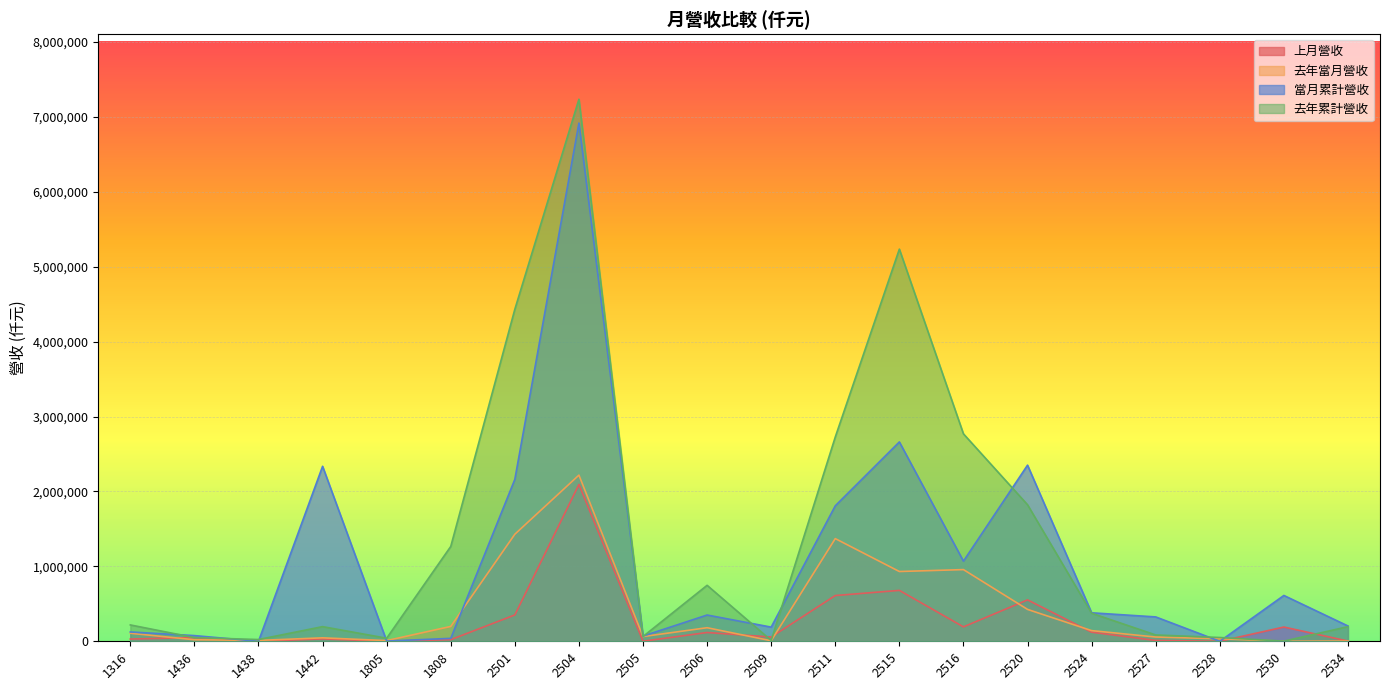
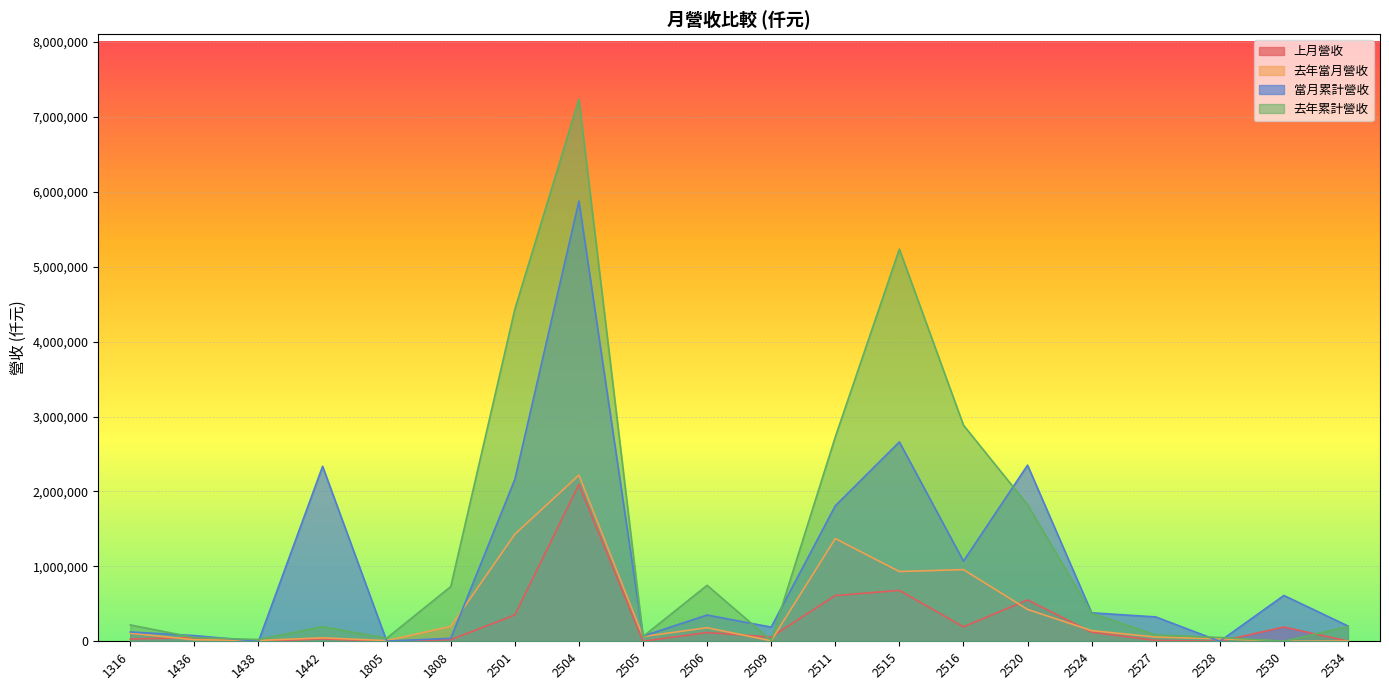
去年累計營收, 1808: 1,300,000 -> 700,000
當月累計營收, 2504: 6,900,000 -> 5,900,000
去年累計營收, 2516: 2,800,000 -> 2,900,000
